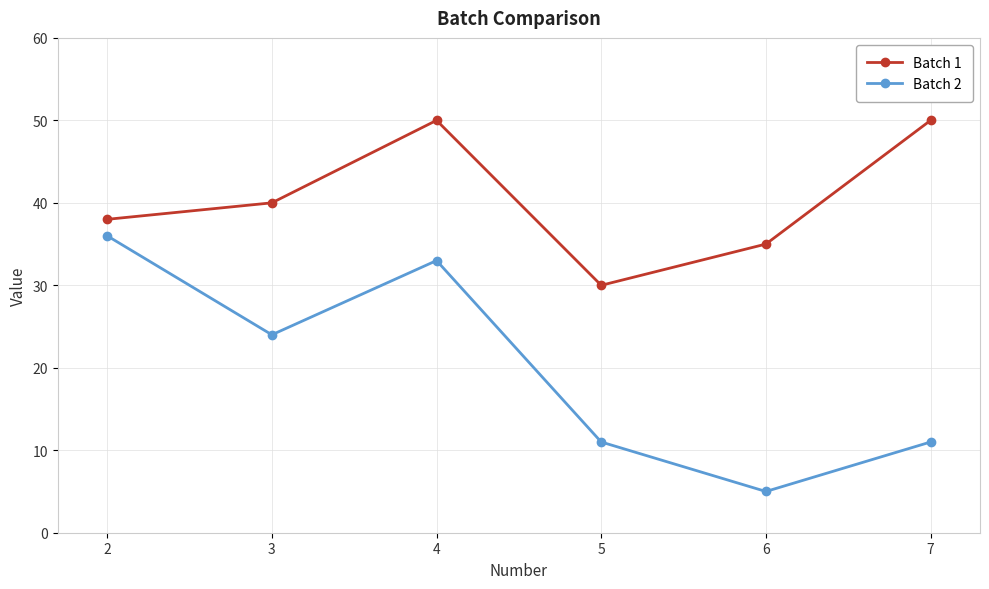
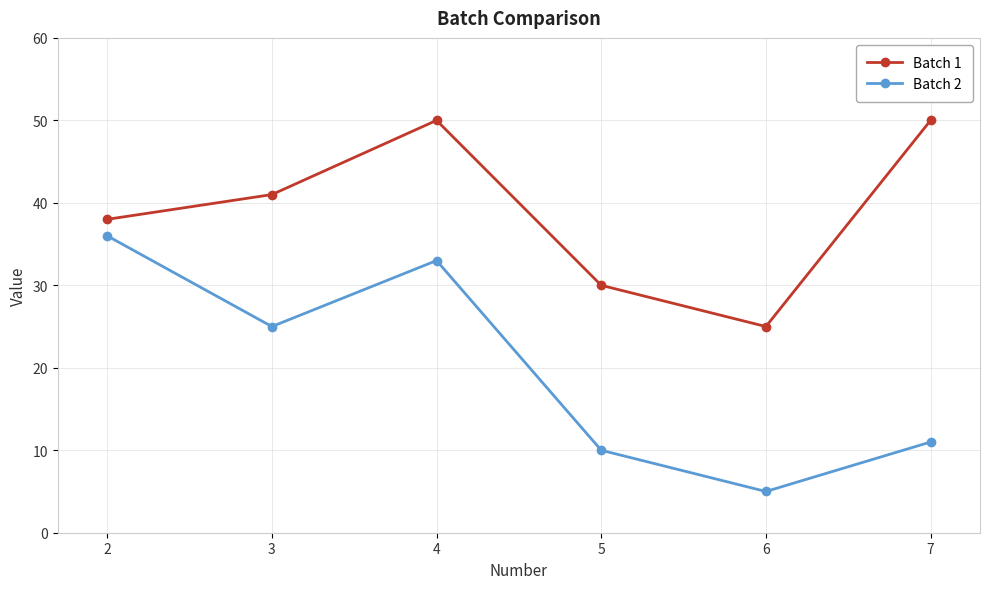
Batch 1, 3: 40 -> 41
Batch 2, 3: 24 -> 25
Batch 2, 5: 11 -> 10
Batch 1, 6: 35 -> 25
